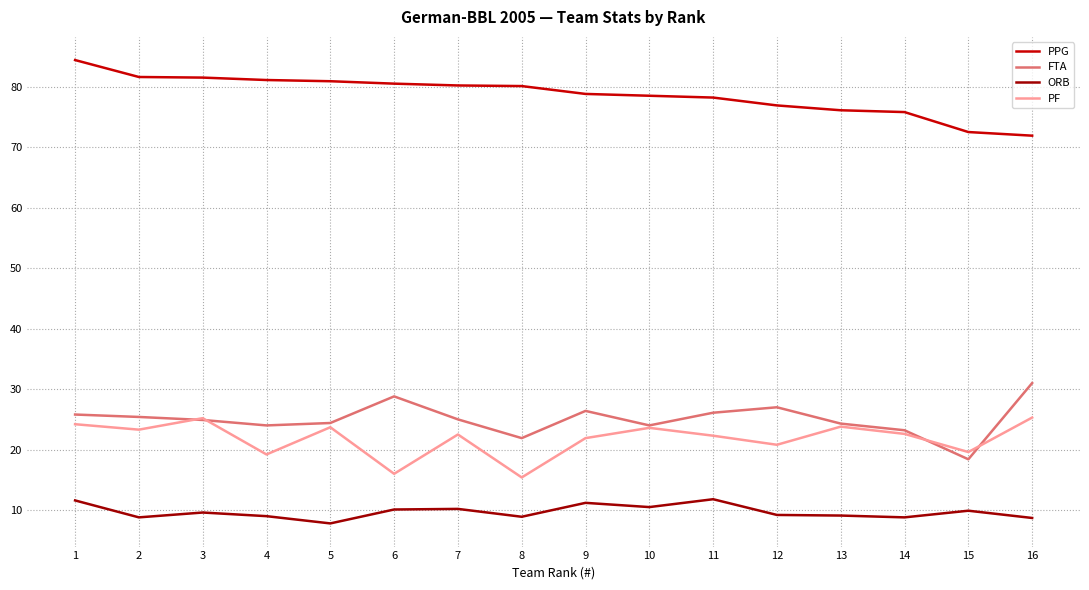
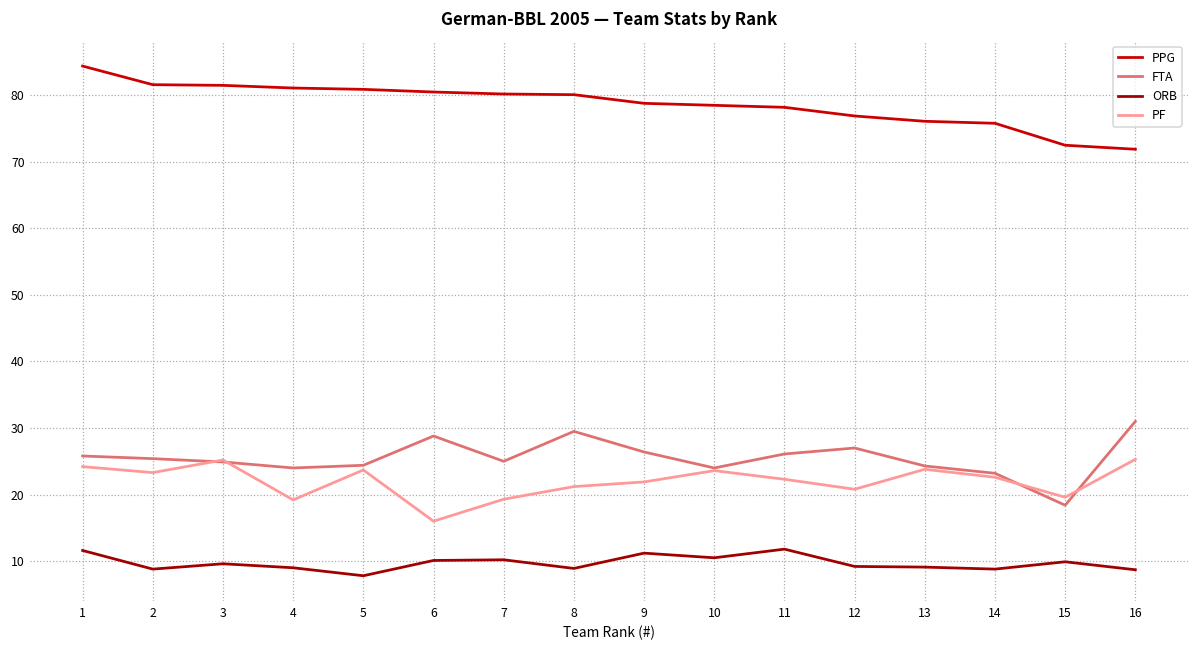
PF, 7: 23 -> 19
FTA, 8: 22 -> 30
PF, 8: 15 -> 21
